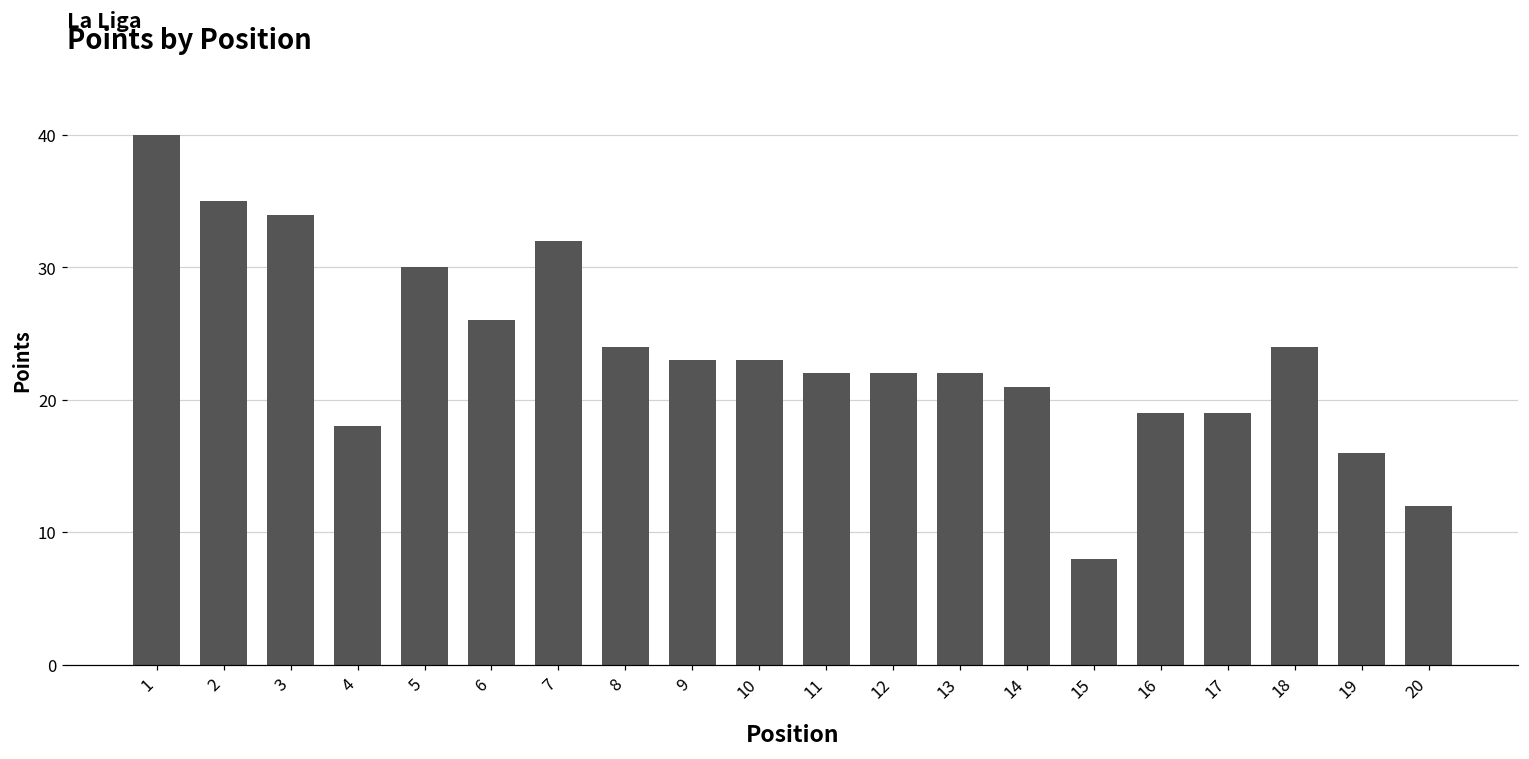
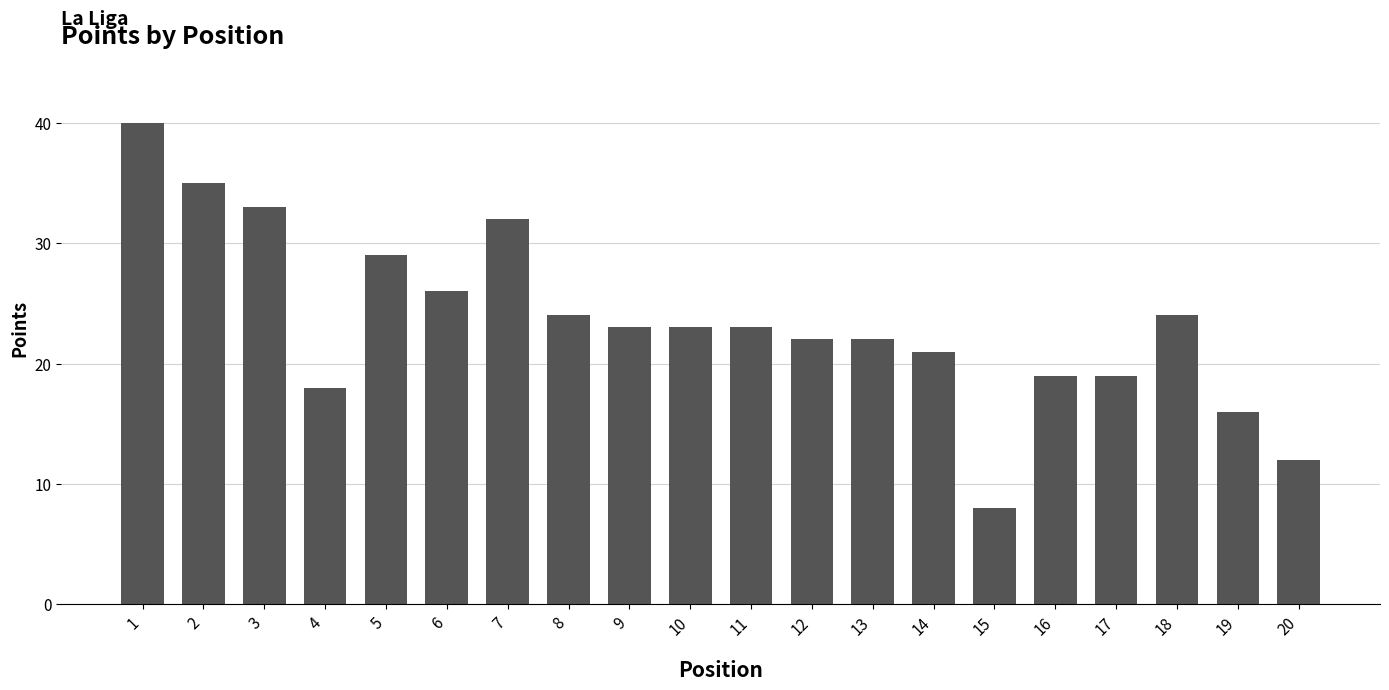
3: 34 -> 33
5: 30 -> 29
11: 22 -> 23
